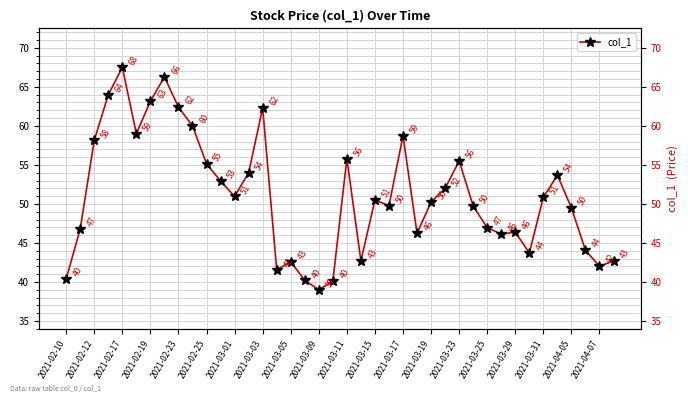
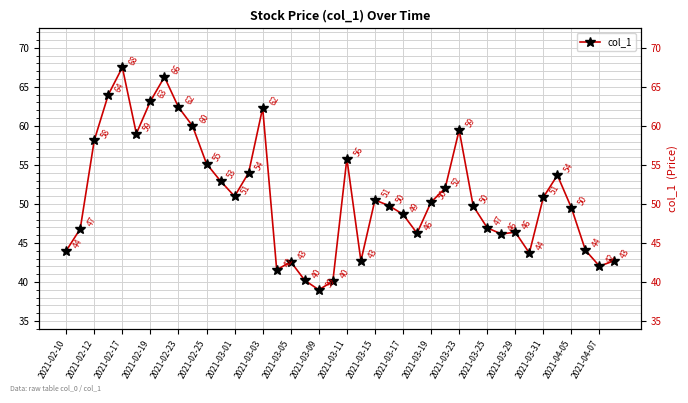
2021-02-10: 40 -> 44
2021-03-17: 59 -> 49
2021-03-23: 56 -> 59
